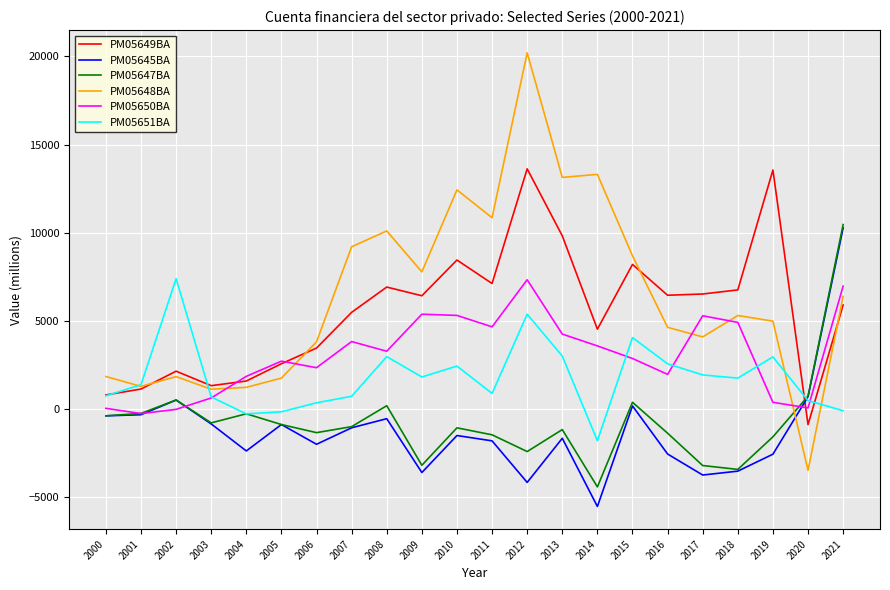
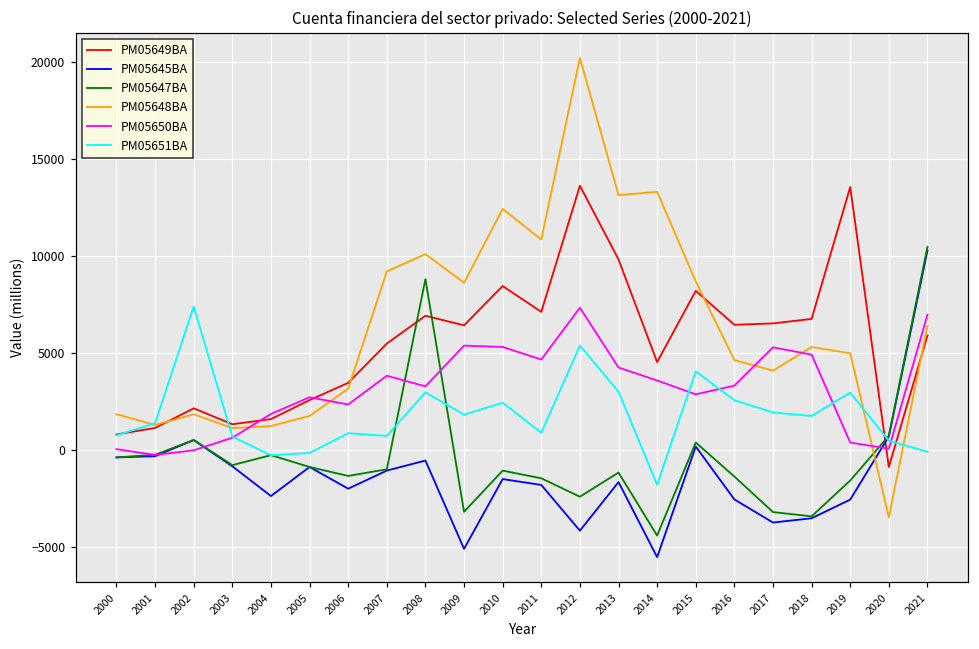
PM05648BA, 2006: 3800 -> 3200
PM05651BA, 2006: 400 -> 900
PM05647BA, 2008: 200 -> 8800
PM05645BA, 2009: -3600 -> -5100
PM05648BA, 2009: 7800 -> 8600
PM05650BA, 2016: 2000 -> 3300
